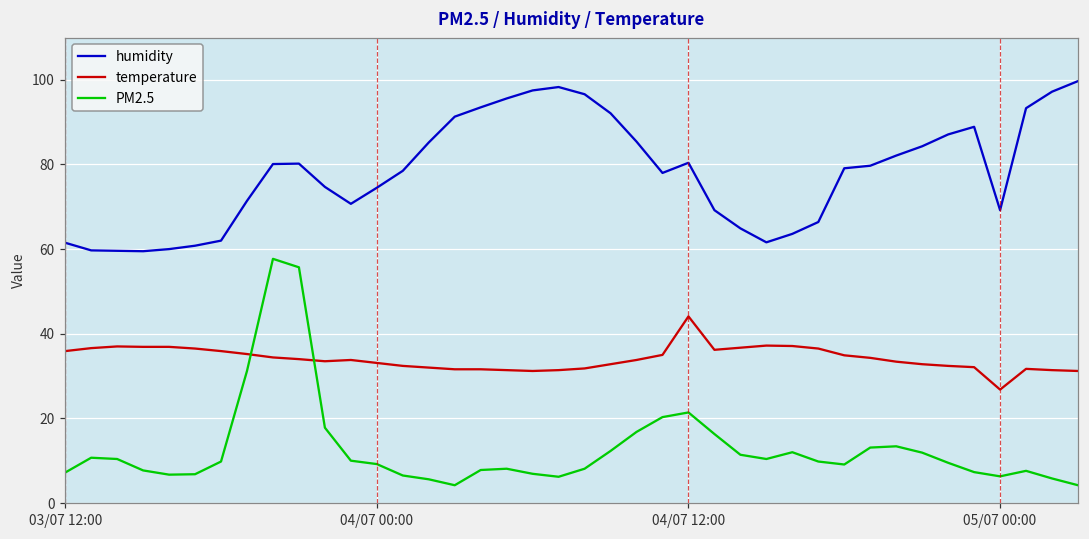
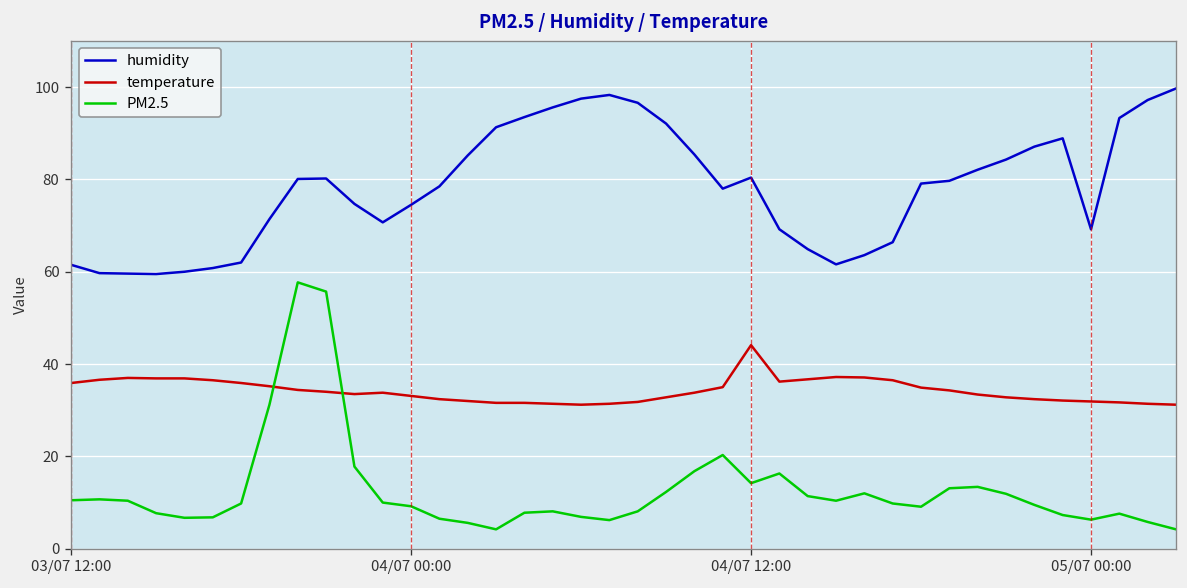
PM2.5, 03/07 12:00: 7 -> 11
PM2.5, 04/07 12:00: 21 -> 14
temperature, 05/07 00:00: 27 -> 32
